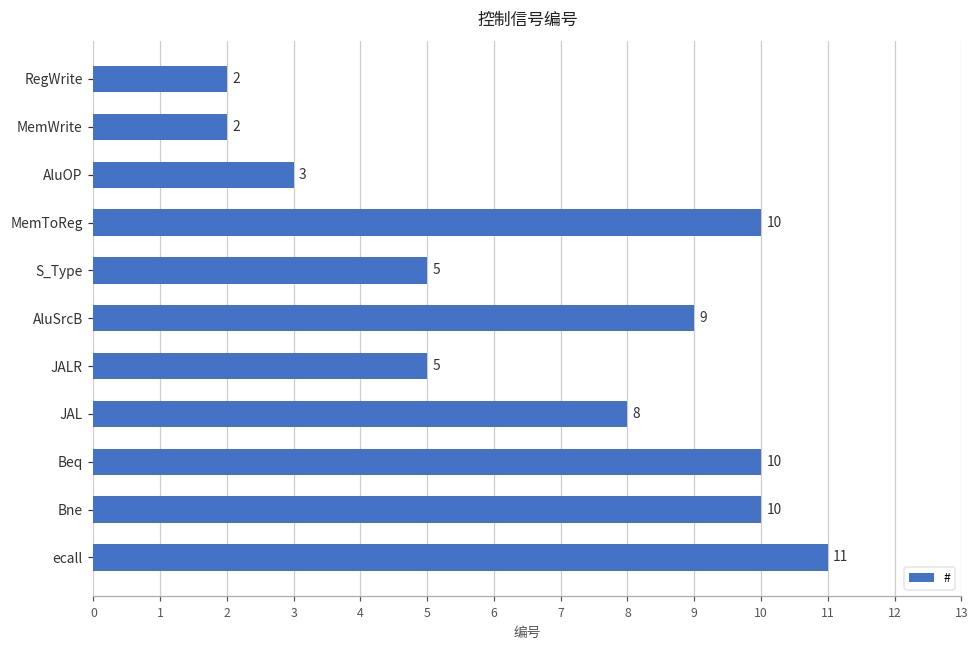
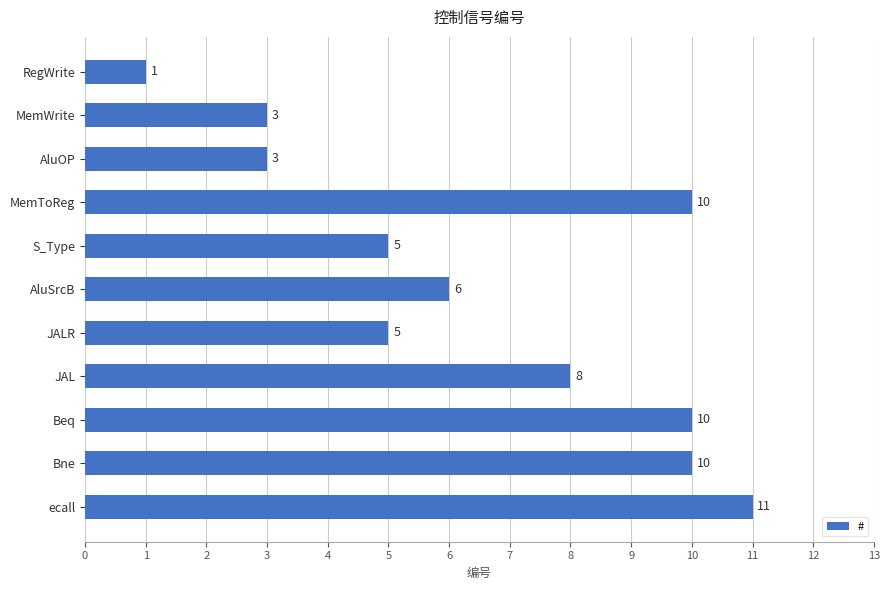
RegWrite: 2 -> 1
MemWrite: 2 -> 3
AluSrcB: 9 -> 6
